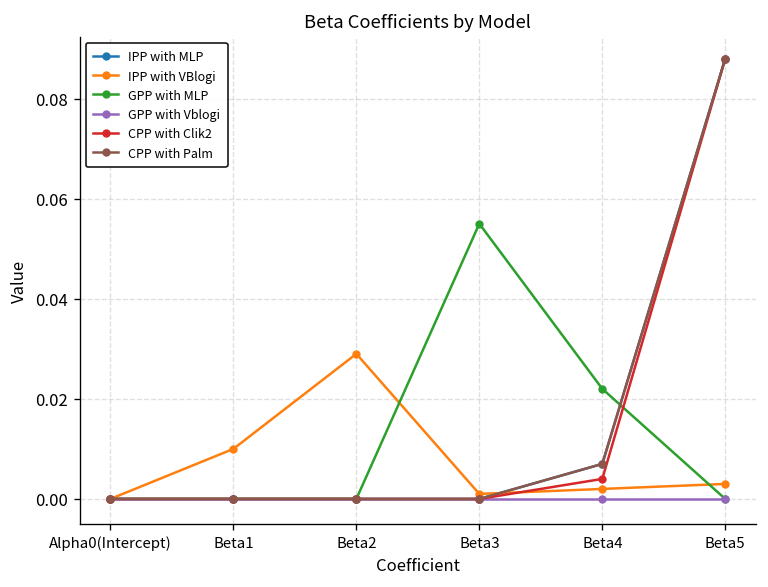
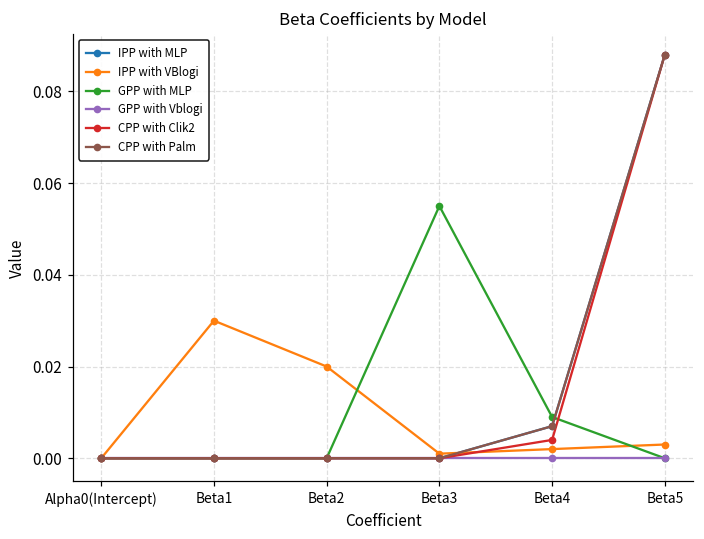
IPP with VBlogi, Beta1: 0.01 -> 0.03
IPP with VBlogi, Beta2: 0.029 -> 0.020
GPP with MLP, Beta4: 0.022 -> 0.009
